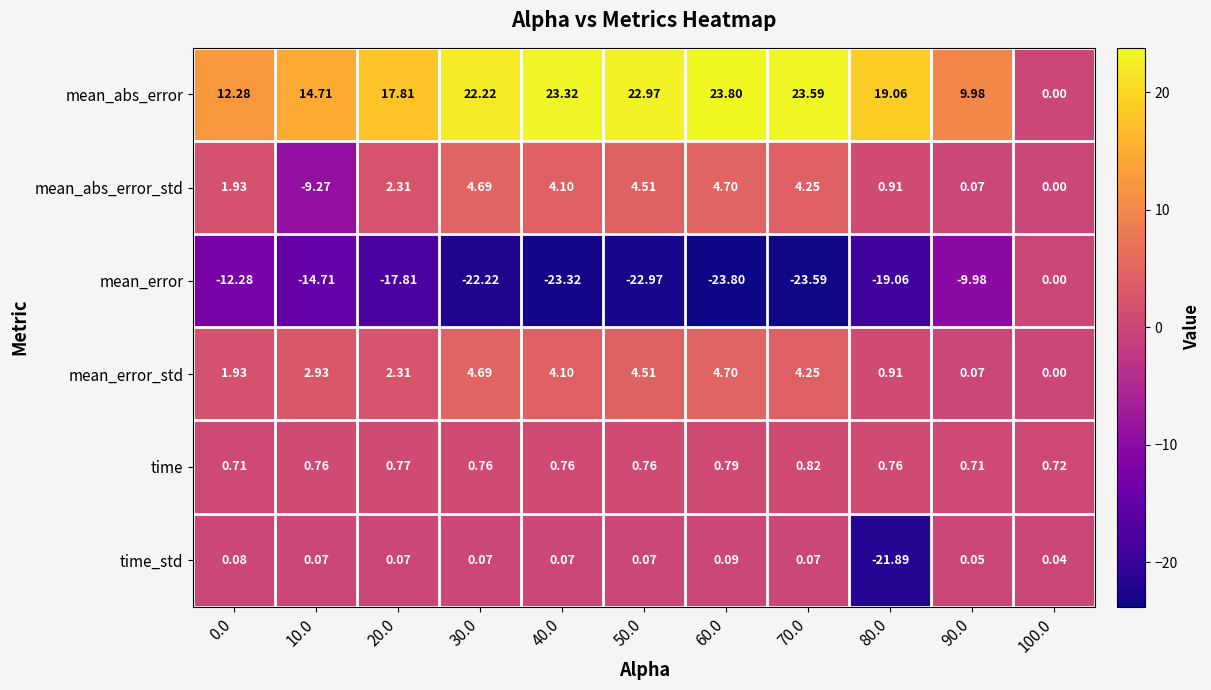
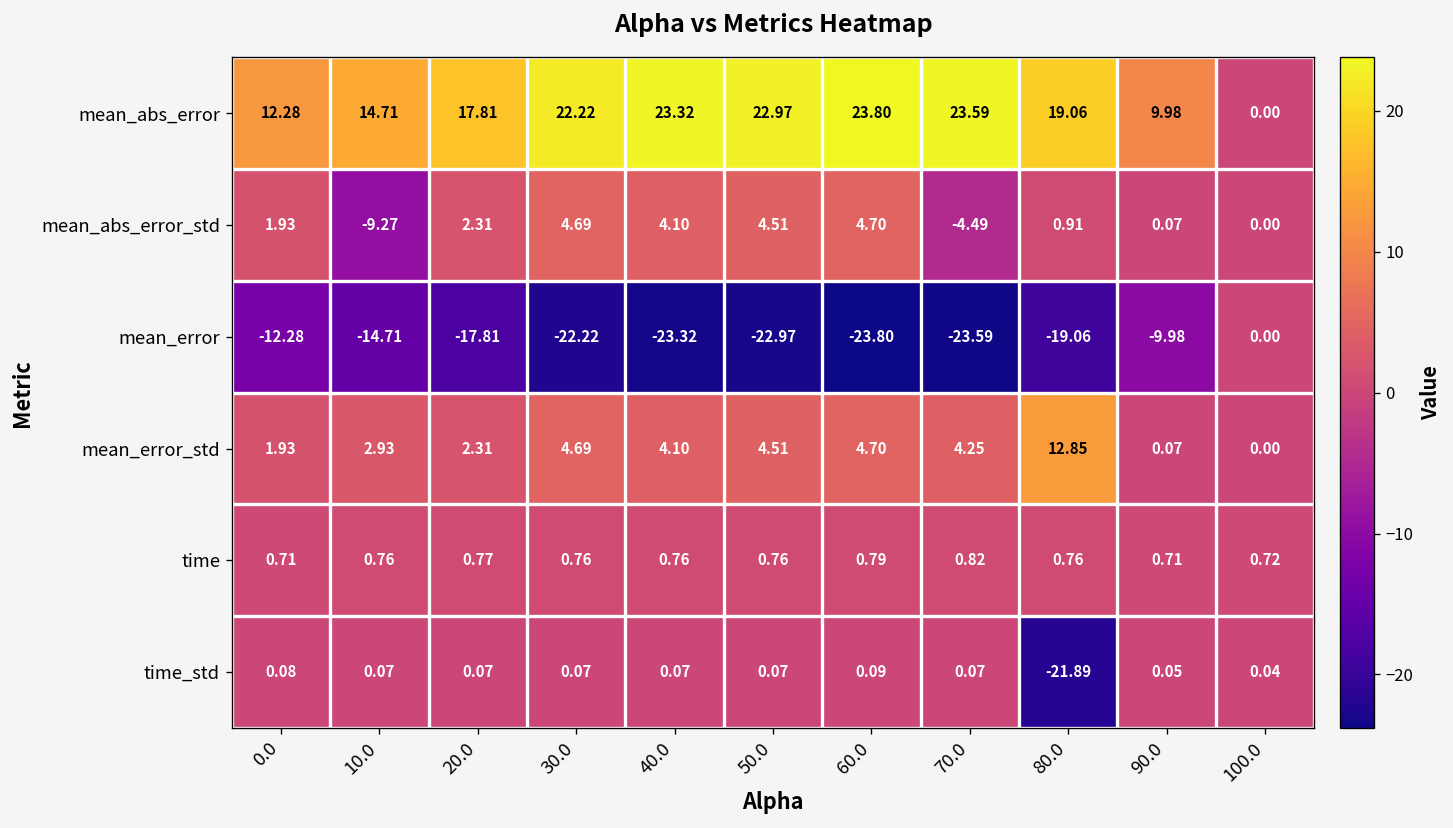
mean_abs_error_std, 70.0: 4.25 -> -4.49
mean_error_std, 80.0: 0.91 -> 12.85
